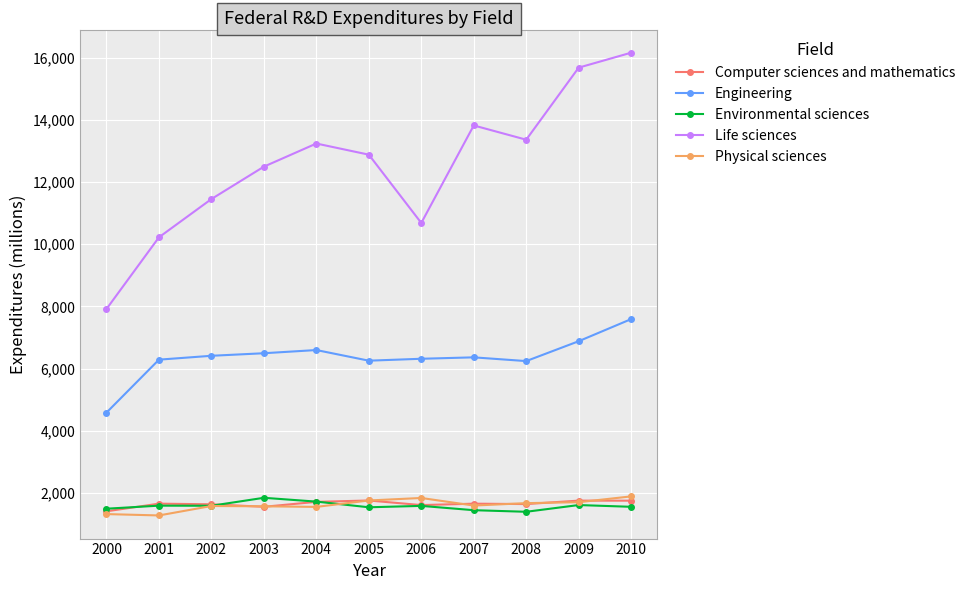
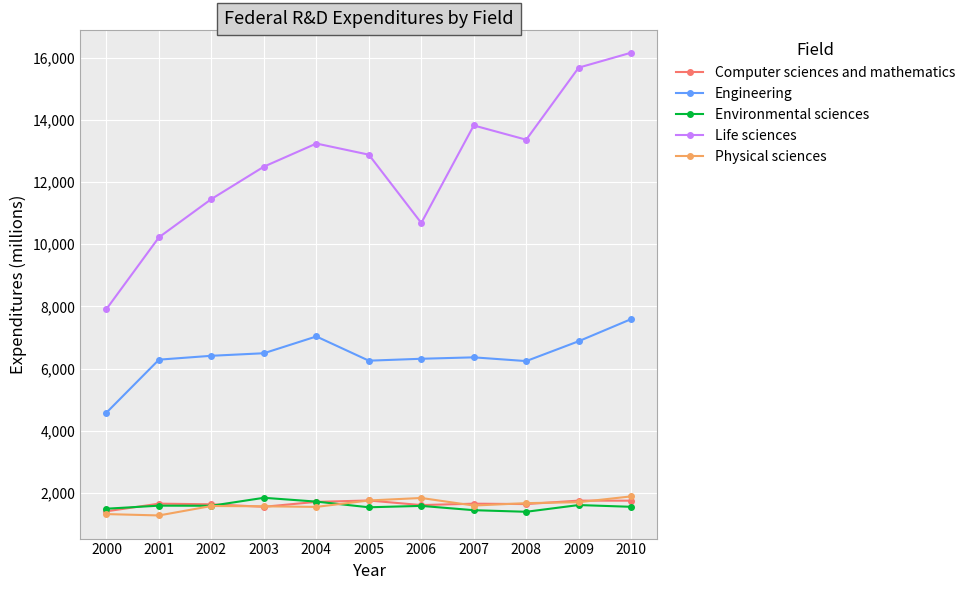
Engineering, 2004: 6,600 -> 7,000
